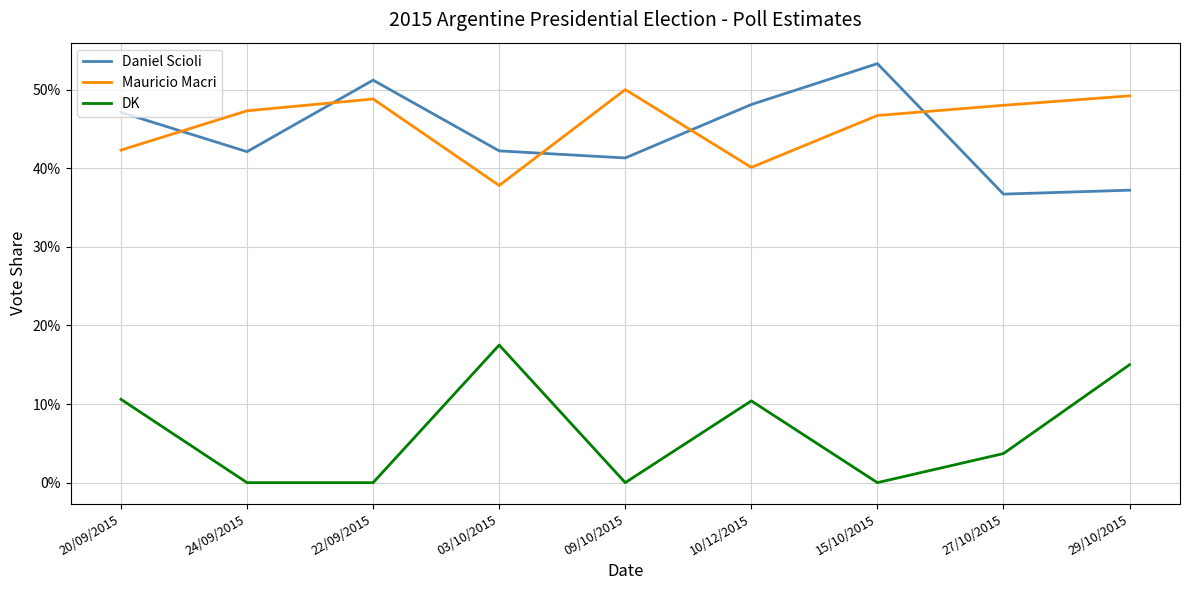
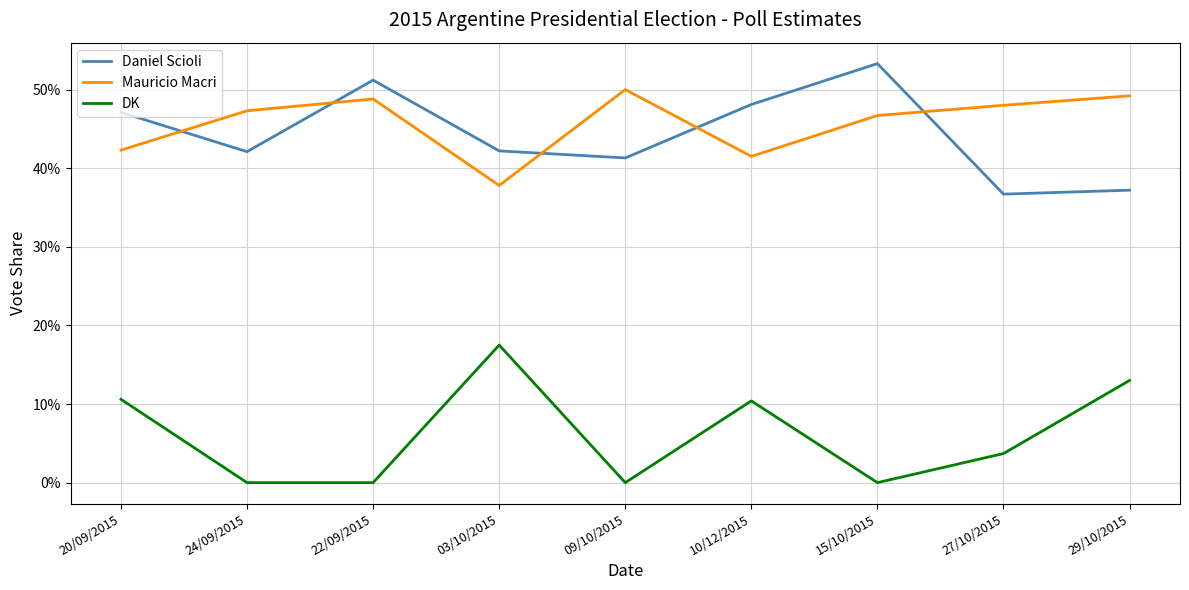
Mauricio Macri, 10/12/2015: 40% -> 42%
DK, 29/10/2015: 15% -> 13%
